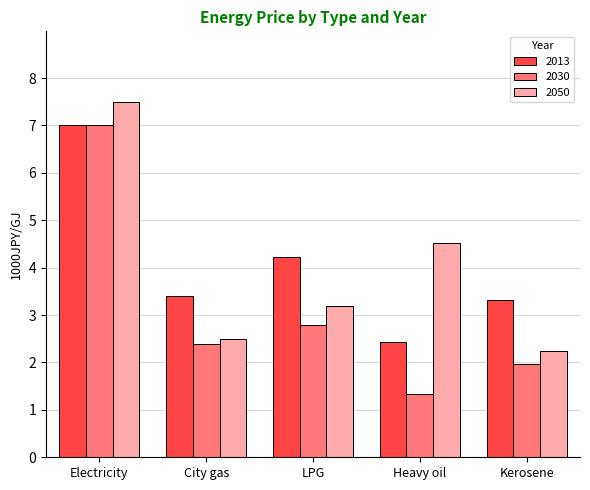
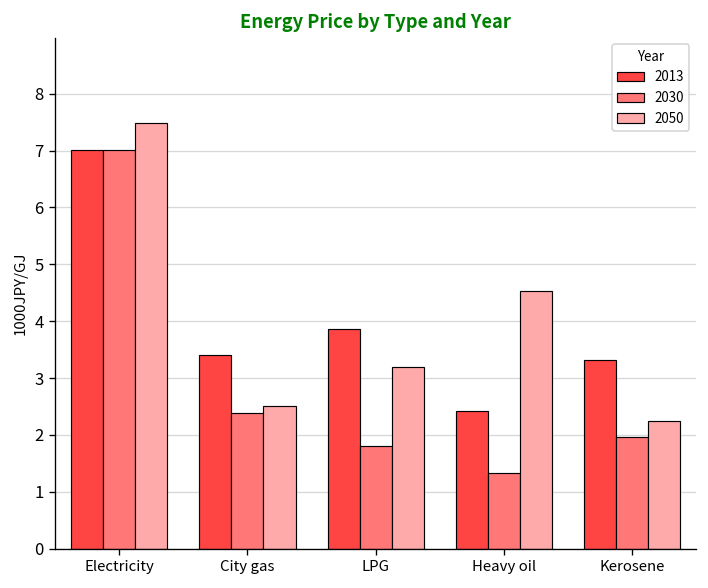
2013, LPG: 4.2 -> 3.9
2030, LPG: 2.8 -> 1.8
